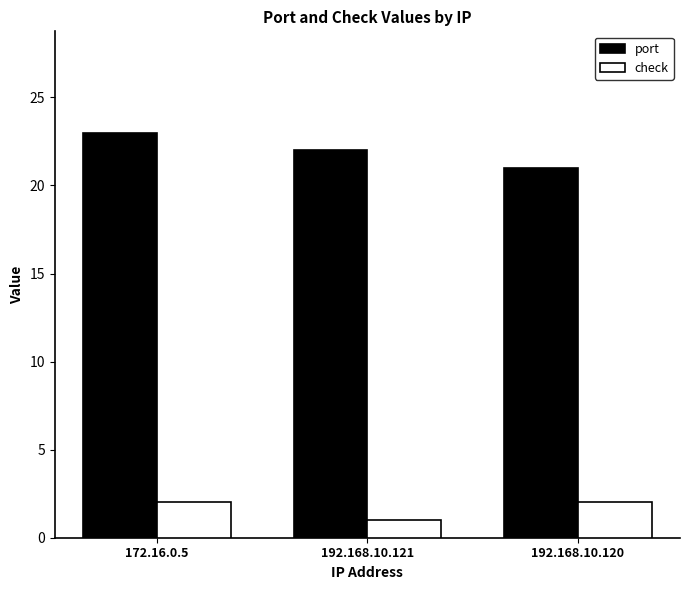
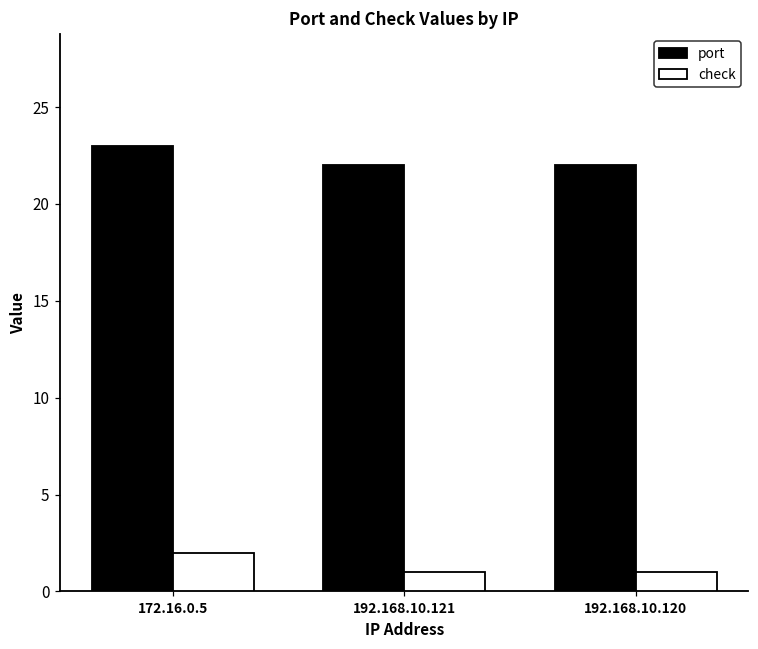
port, 192.168.10.120: 21 -> 22
check, 192.168.10.120: 2 -> 1
